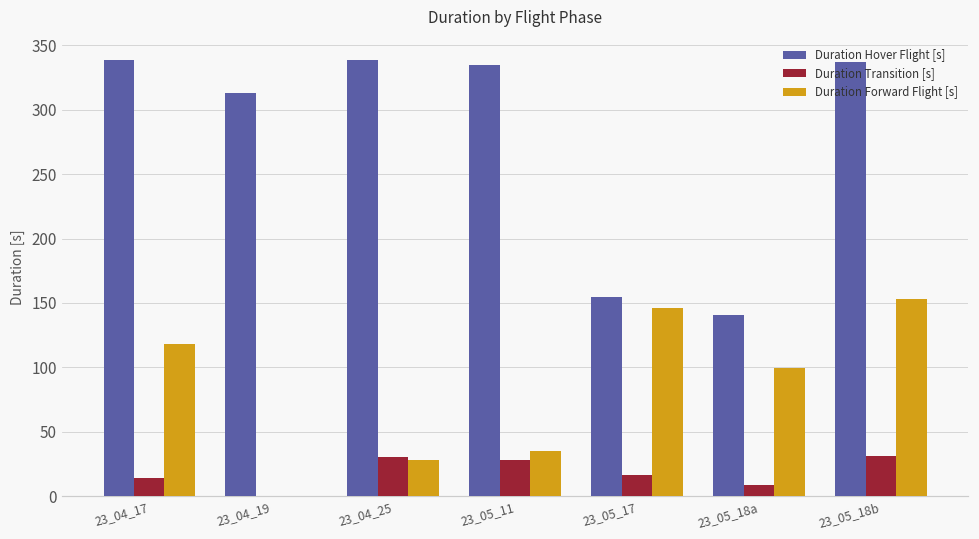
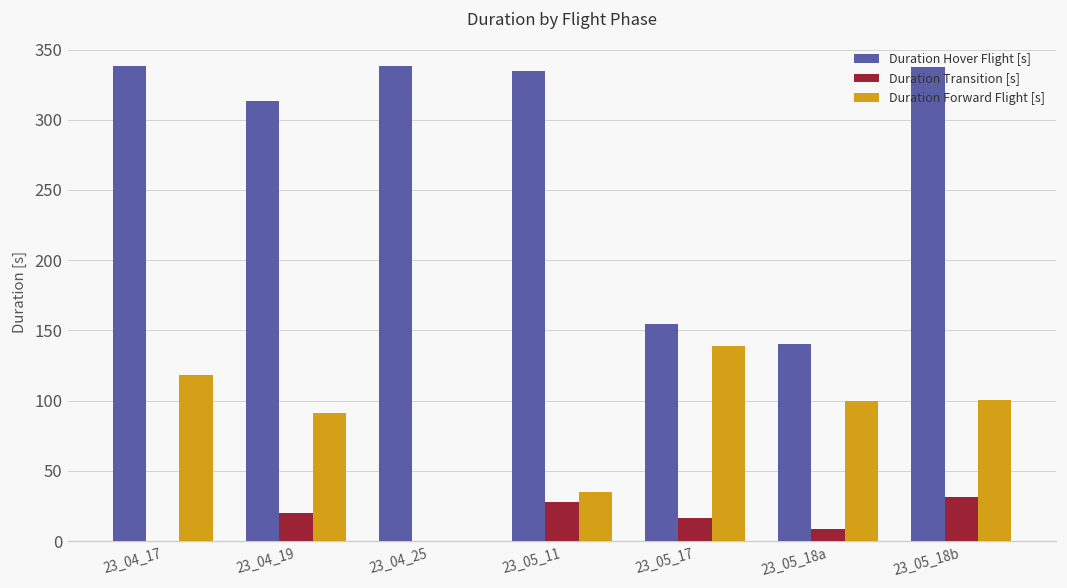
Duration Transition [s], 23_04_17: 14 -> 0
Duration Transition [s], 23_04_19: 0 -> 20
Duration Forward Flight [s], 23_04_19: 0 -> 91
Duration Transition [s], 23_04_25: 30 -> 0
Duration Forward Flight [s], 23_04_25: 28 -> 0
Duration Forward Flight [s], 23_05_17: 146 -> 139
Duration Forward Flight [s], 23_05_18b: 153 -> 100
